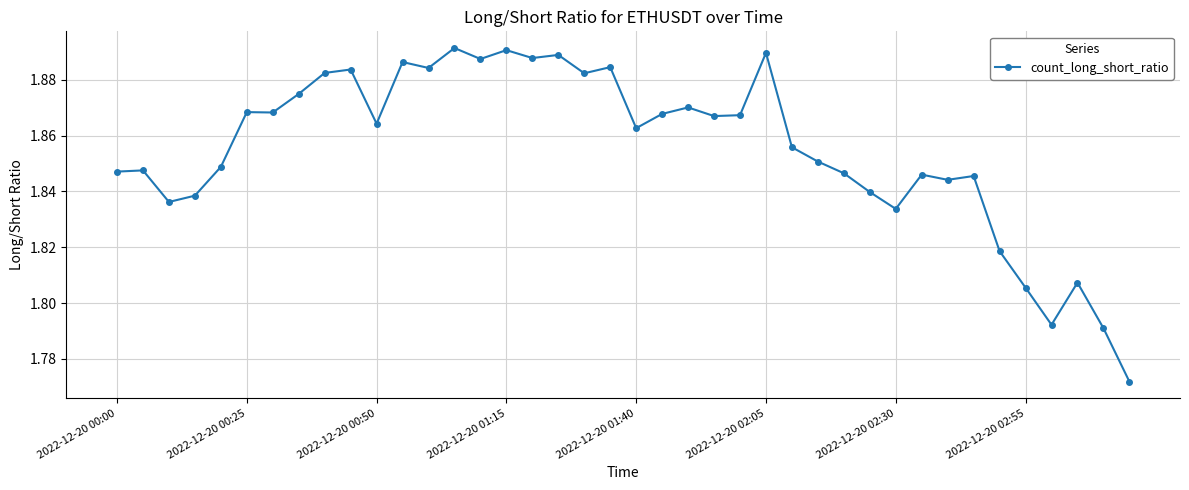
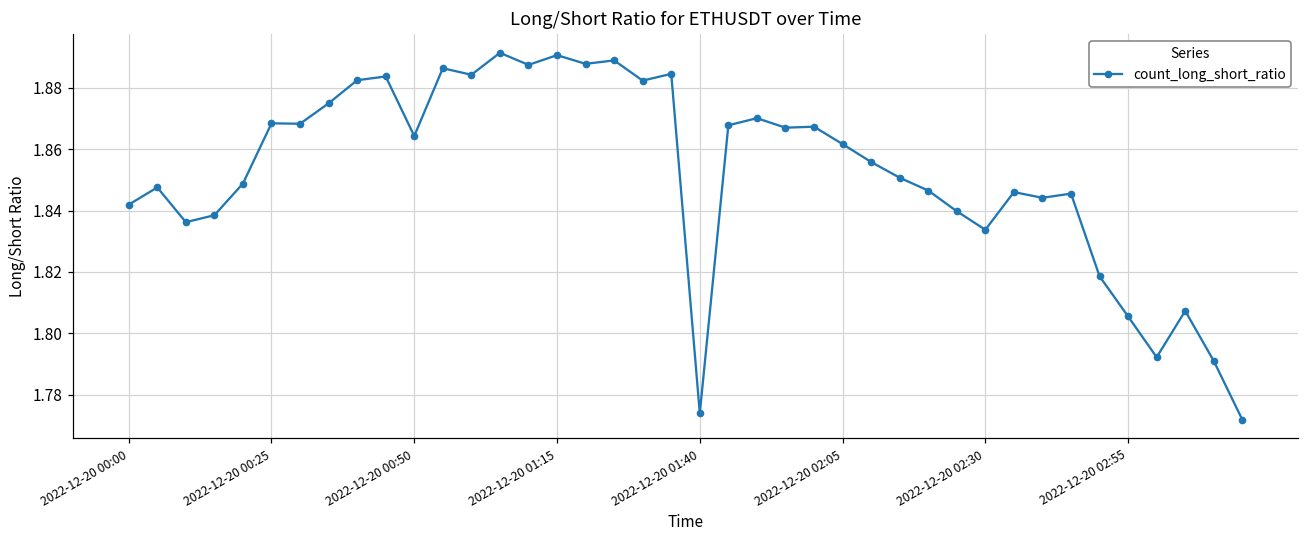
2022-12-20 00:00: 1.847 -> 1.842
2022-12-20 01:40: 1.863 -> 1.774
2022-12-20 02:05: 1.890 -> 1.862
